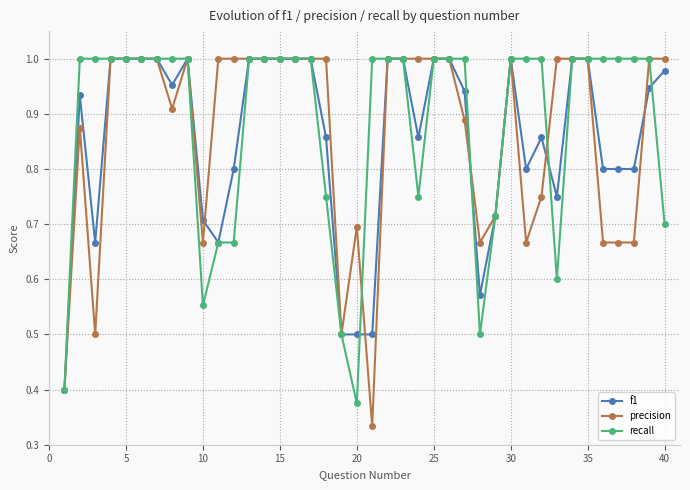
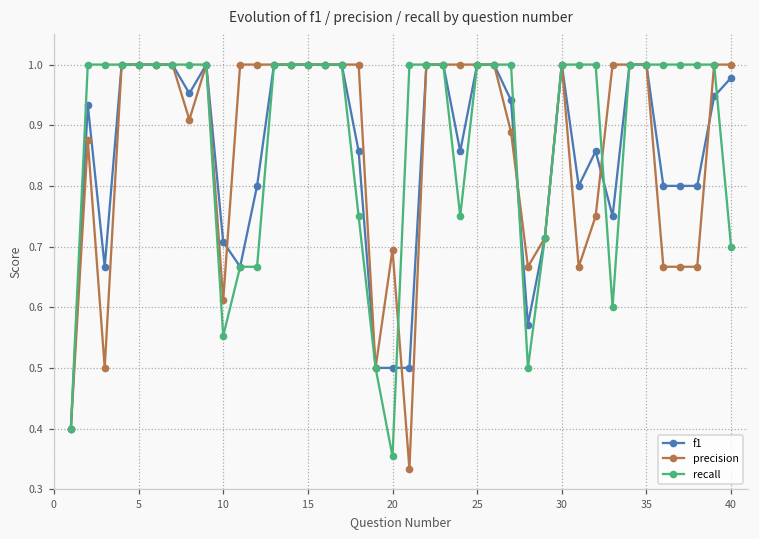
precision, 10: 0.67 -> 0.61
recall, 20: 0.38 -> 0.35
